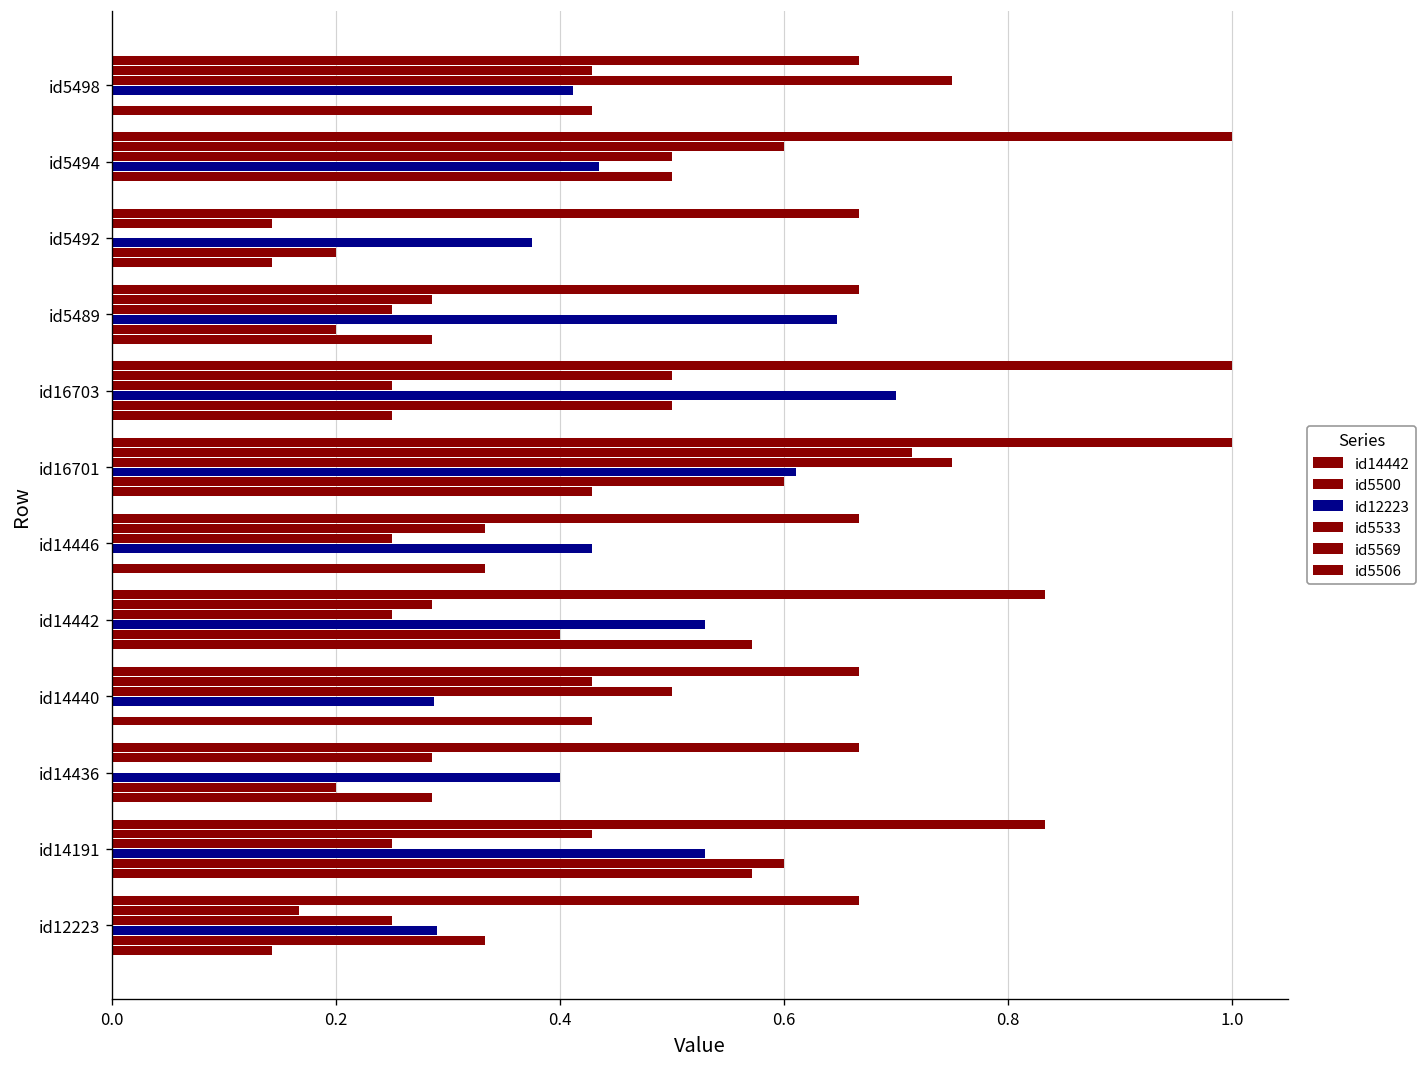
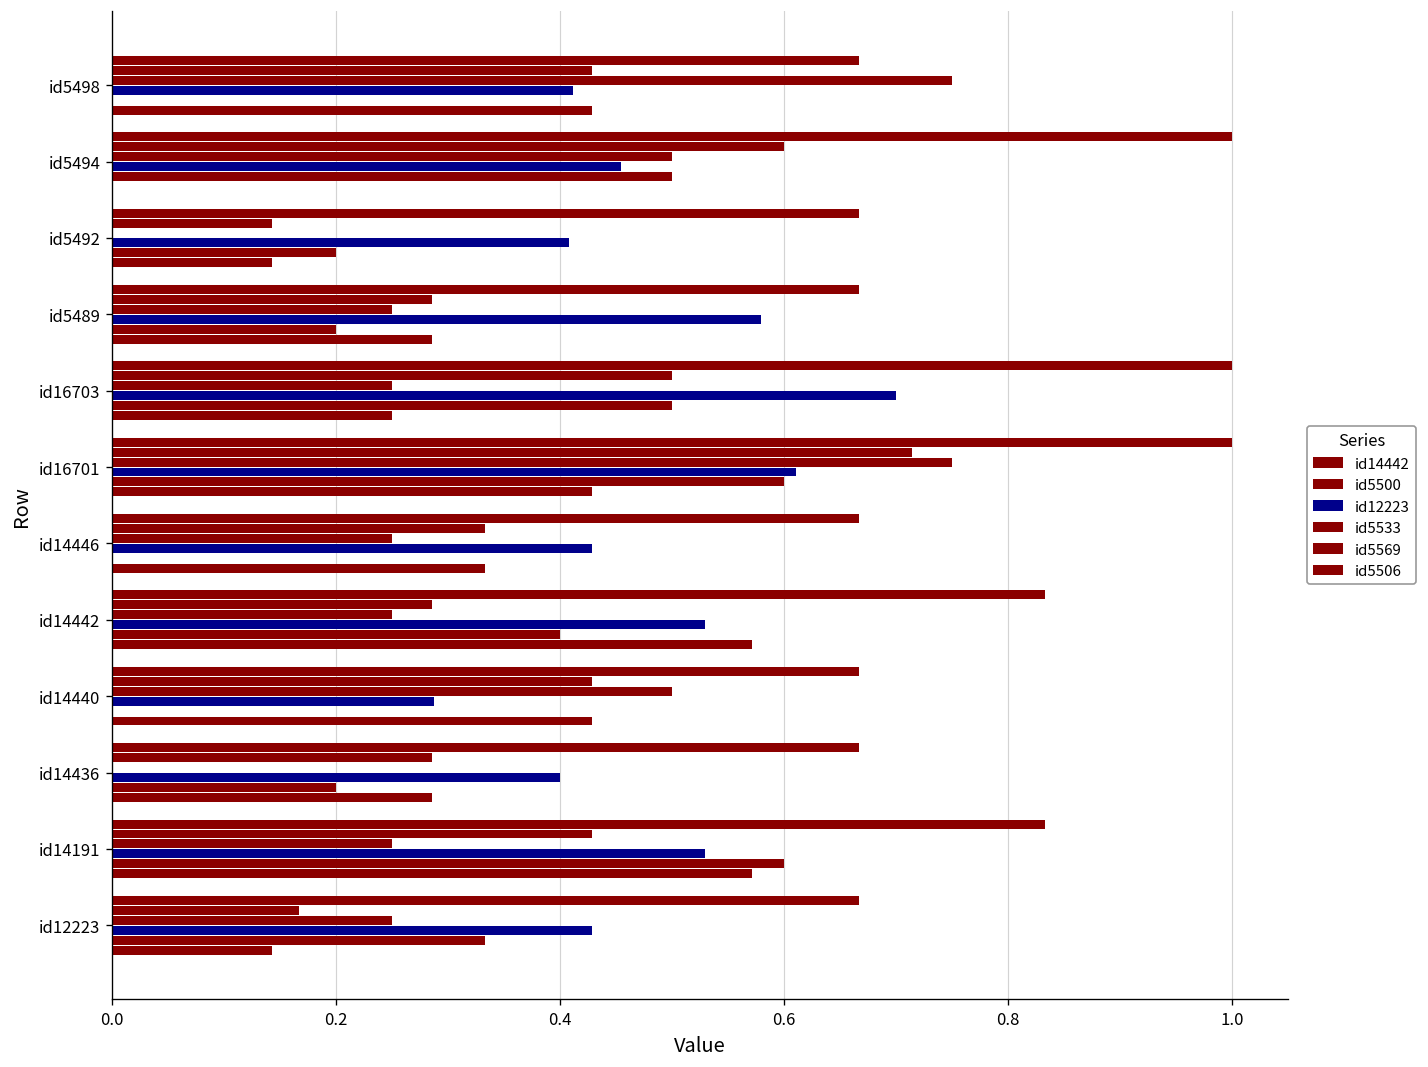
id12223, id5494: 0.44 -> 0.45
id12223, id5492: 0.38 -> 0.41
id12223, id5489: 0.65 -> 0.58
id12223, id12223: 0.29 -> 0.43
